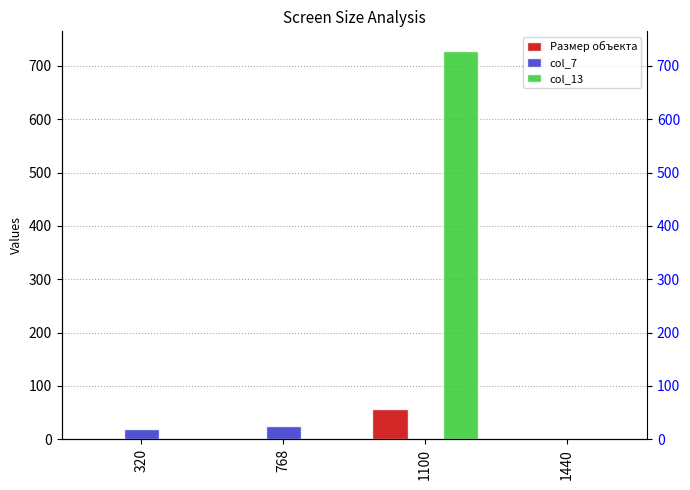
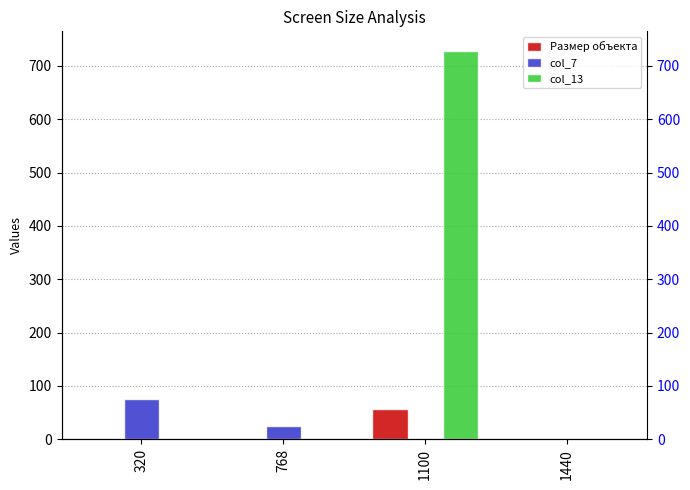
col_7, 320: 20 -> 80
